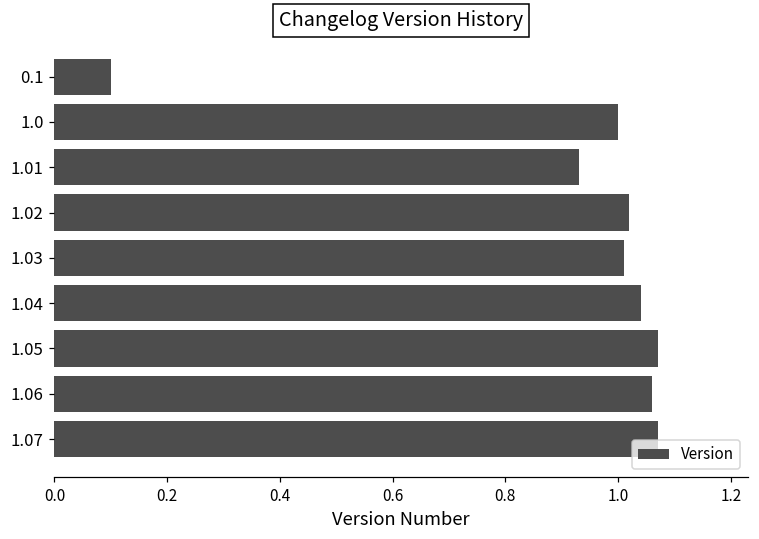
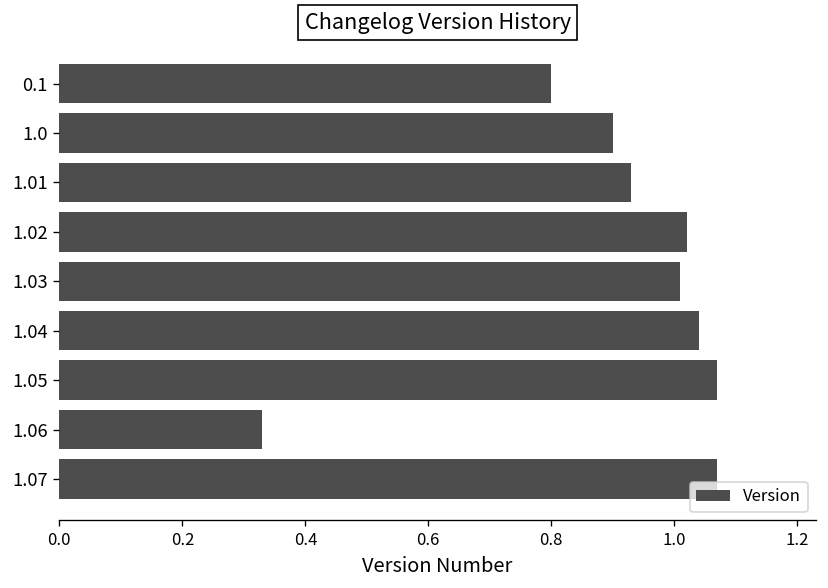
0.1: 0.1 -> 0.8
1.0: 1.0 -> 0.9
1.06: 1.06 -> 0.33
